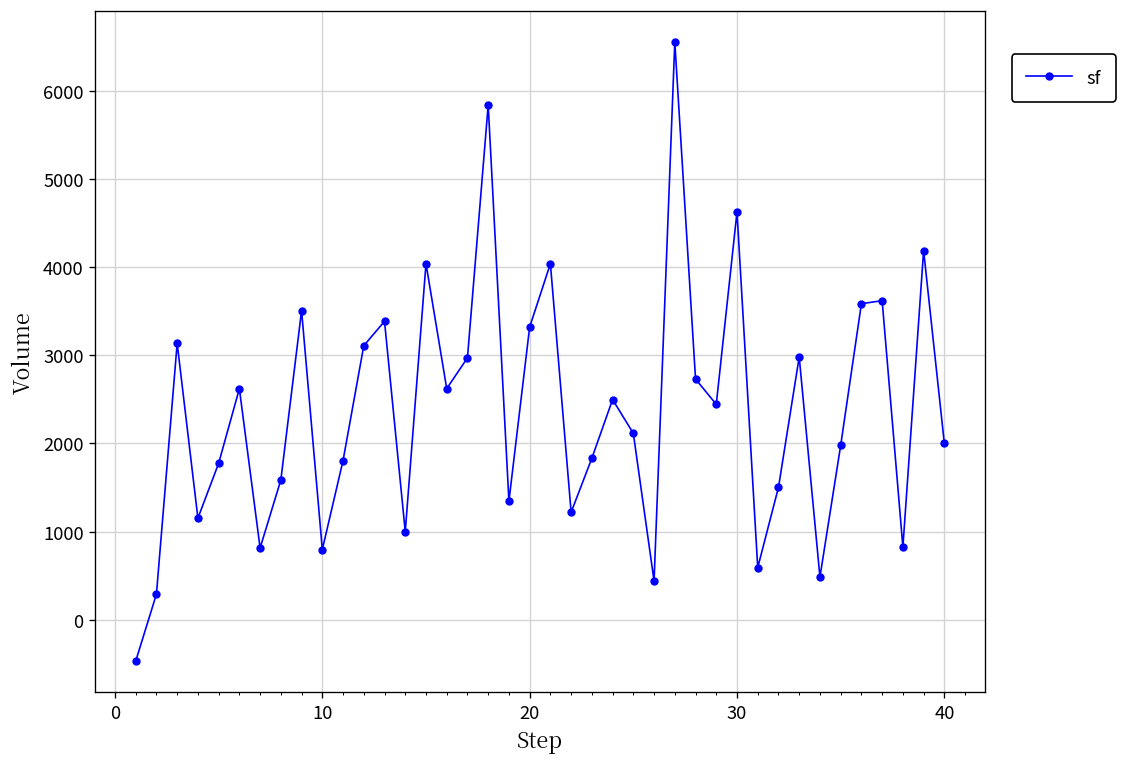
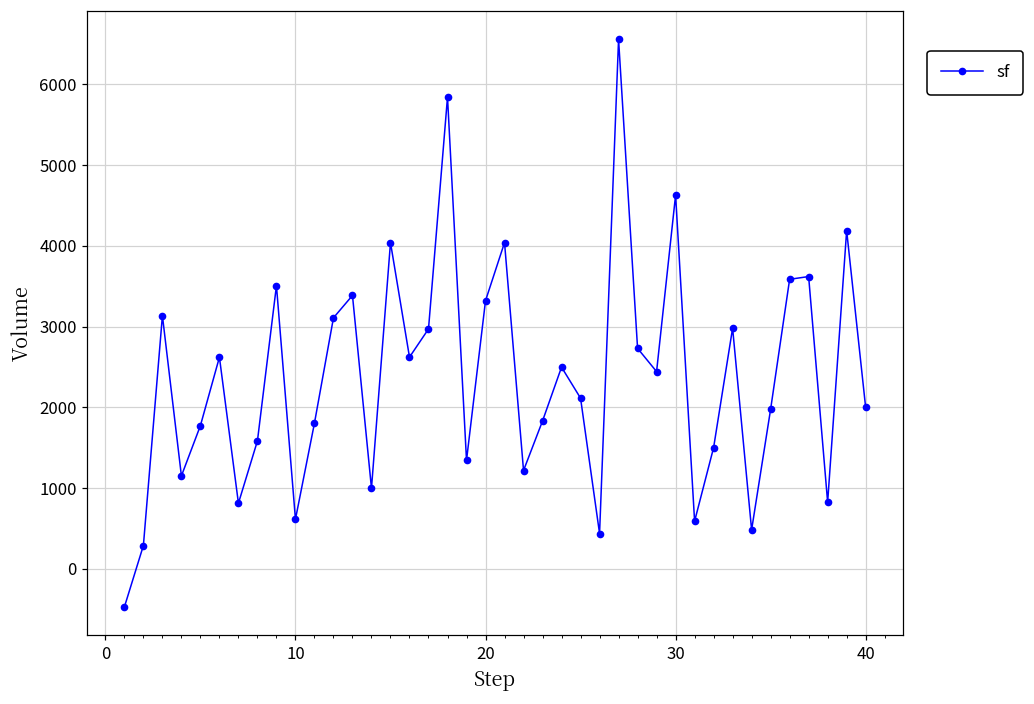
10: 800 -> 600
